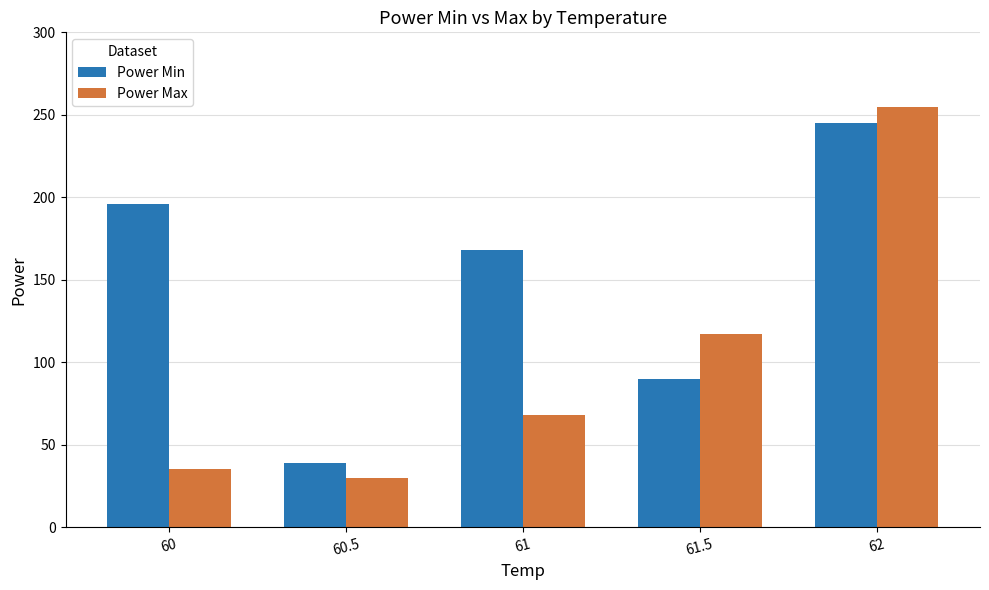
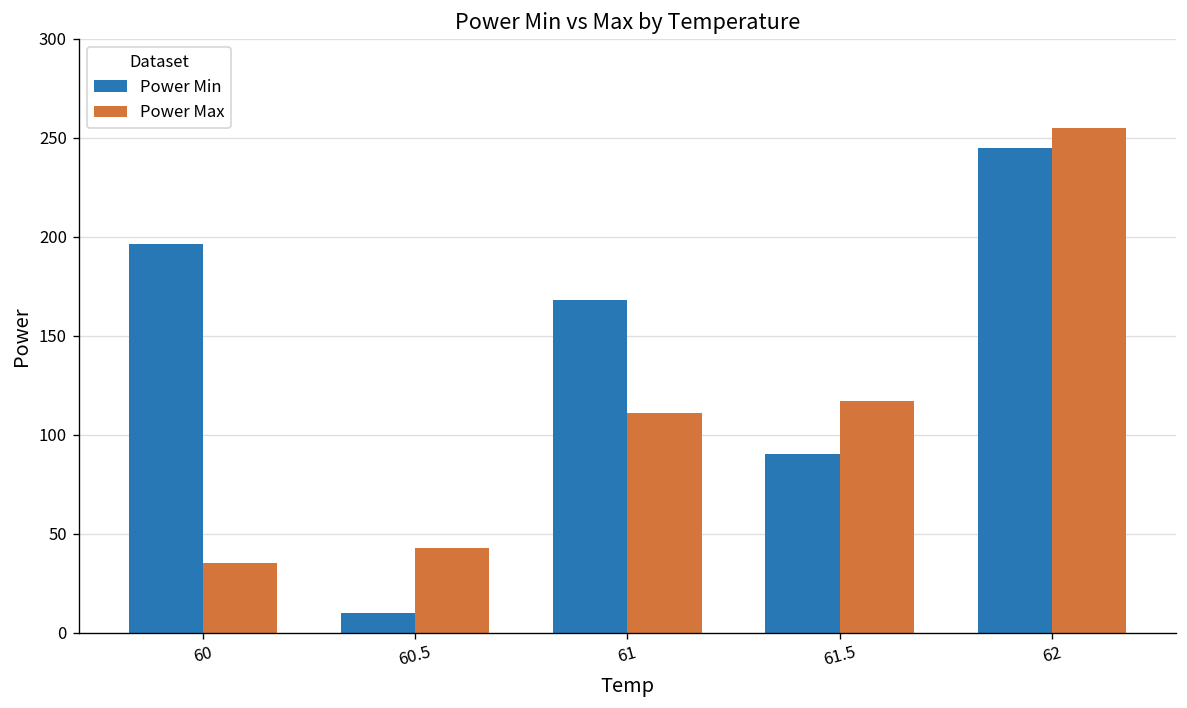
Power Min, 60.5: 39 -> 10
Power Max, 60.5: 30 -> 43
Power Max, 61: 68 -> 111
